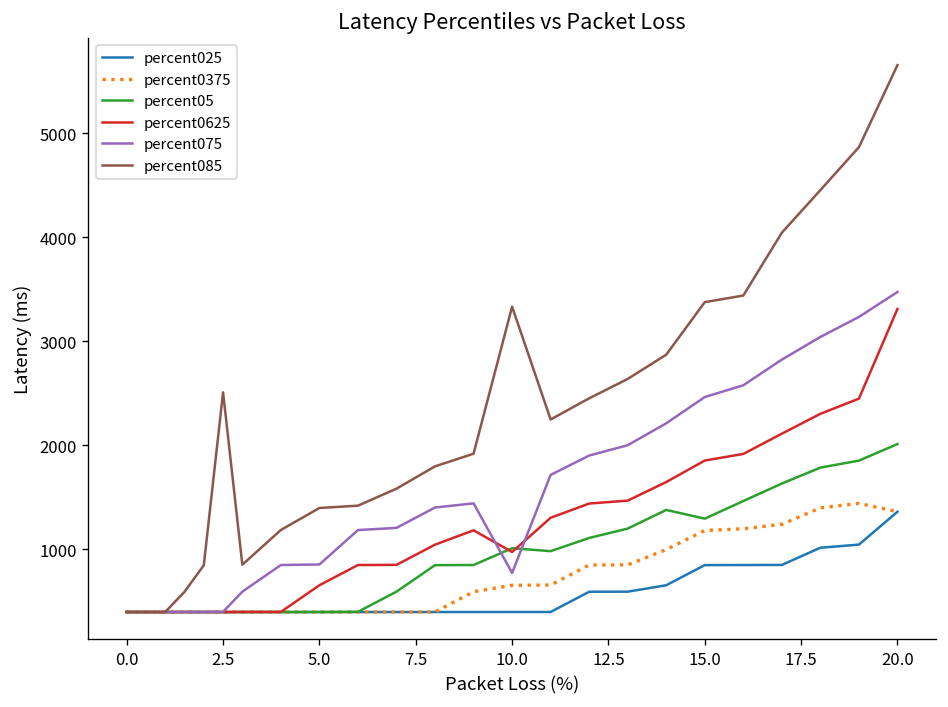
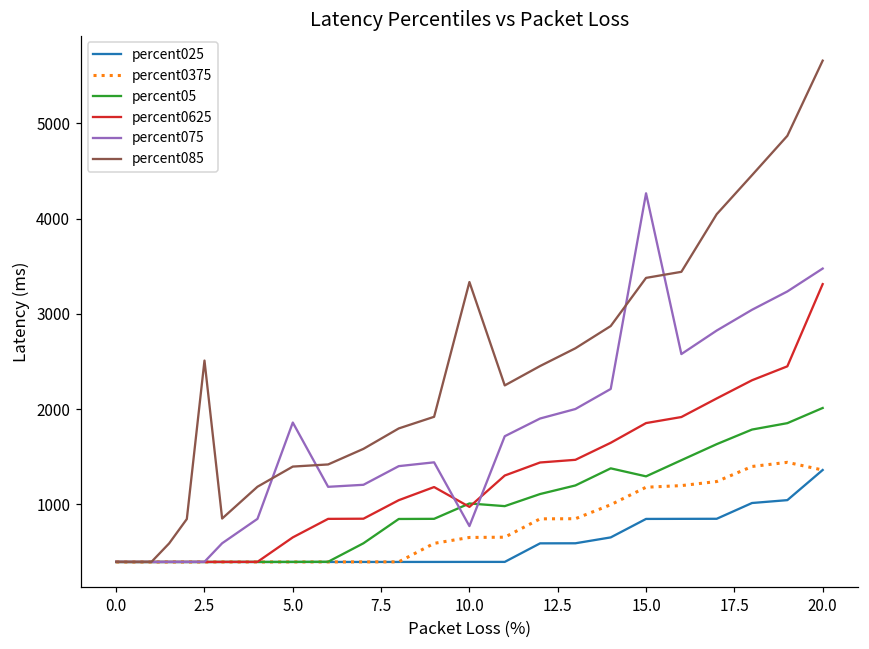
percent075, 5.0: 900 -> 1900
percent075, 15.0: 2500 -> 4300
